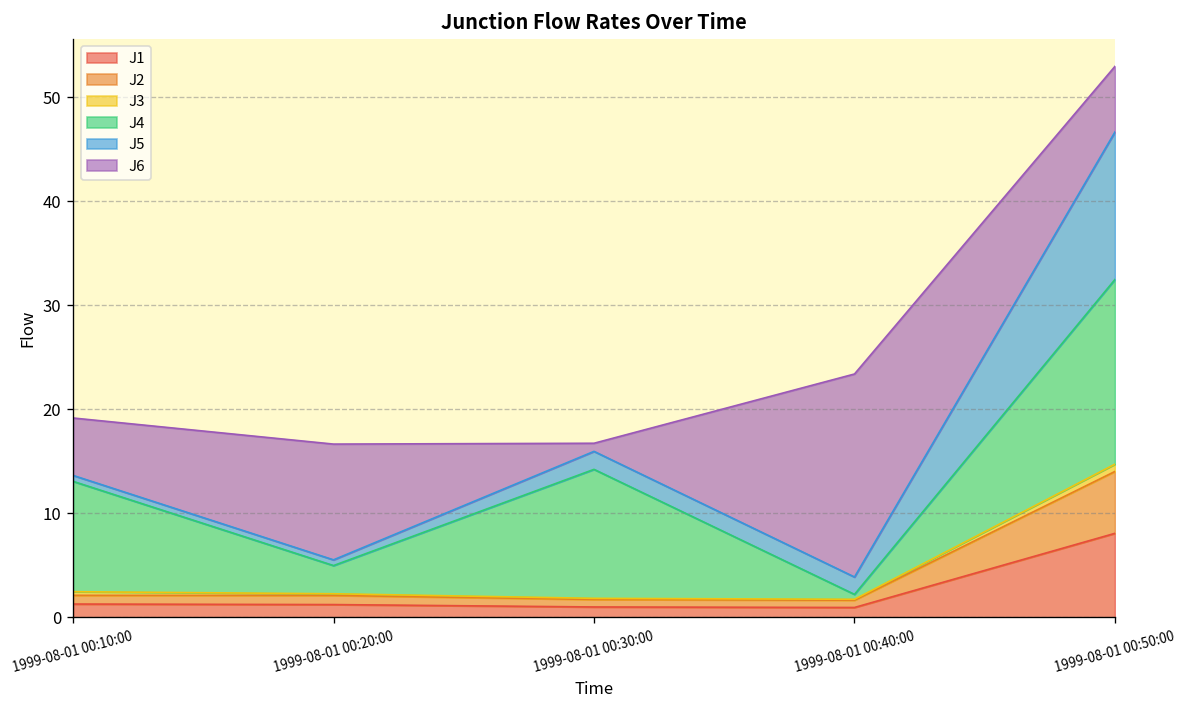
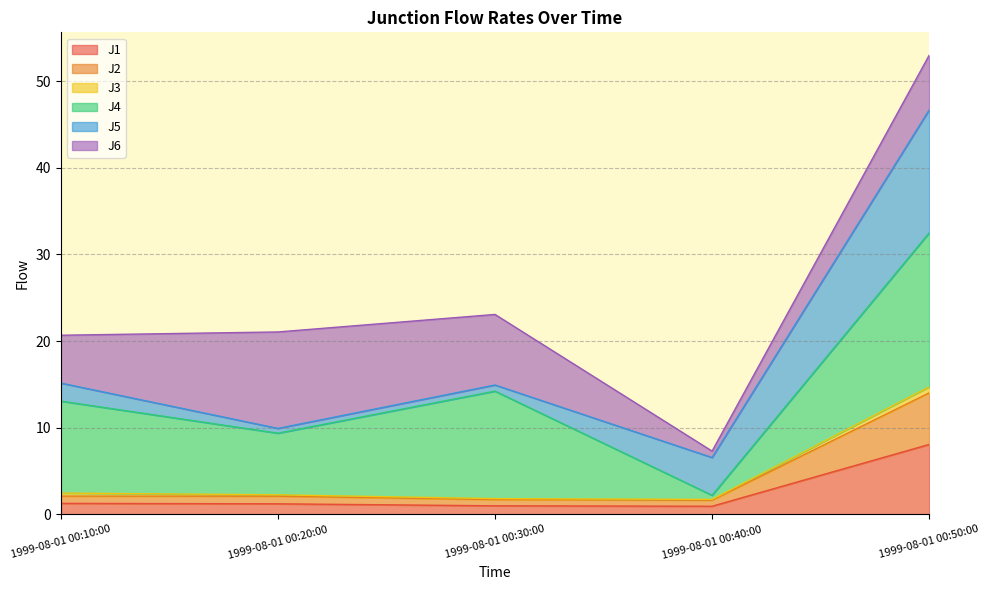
J5, 1999-08-01 00:10:00: 1 -> 2
J4, 1999-08-01 00:20:00: 3 -> 7
J5, 1999-08-01 00:30:00: 2 -> 1
J6, 1999-08-01 00:30:00: 1 -> 8
J5, 1999-08-01 00:40:00: 2 -> 4
J6, 1999-08-01 00:40:00: 20 -> 1
